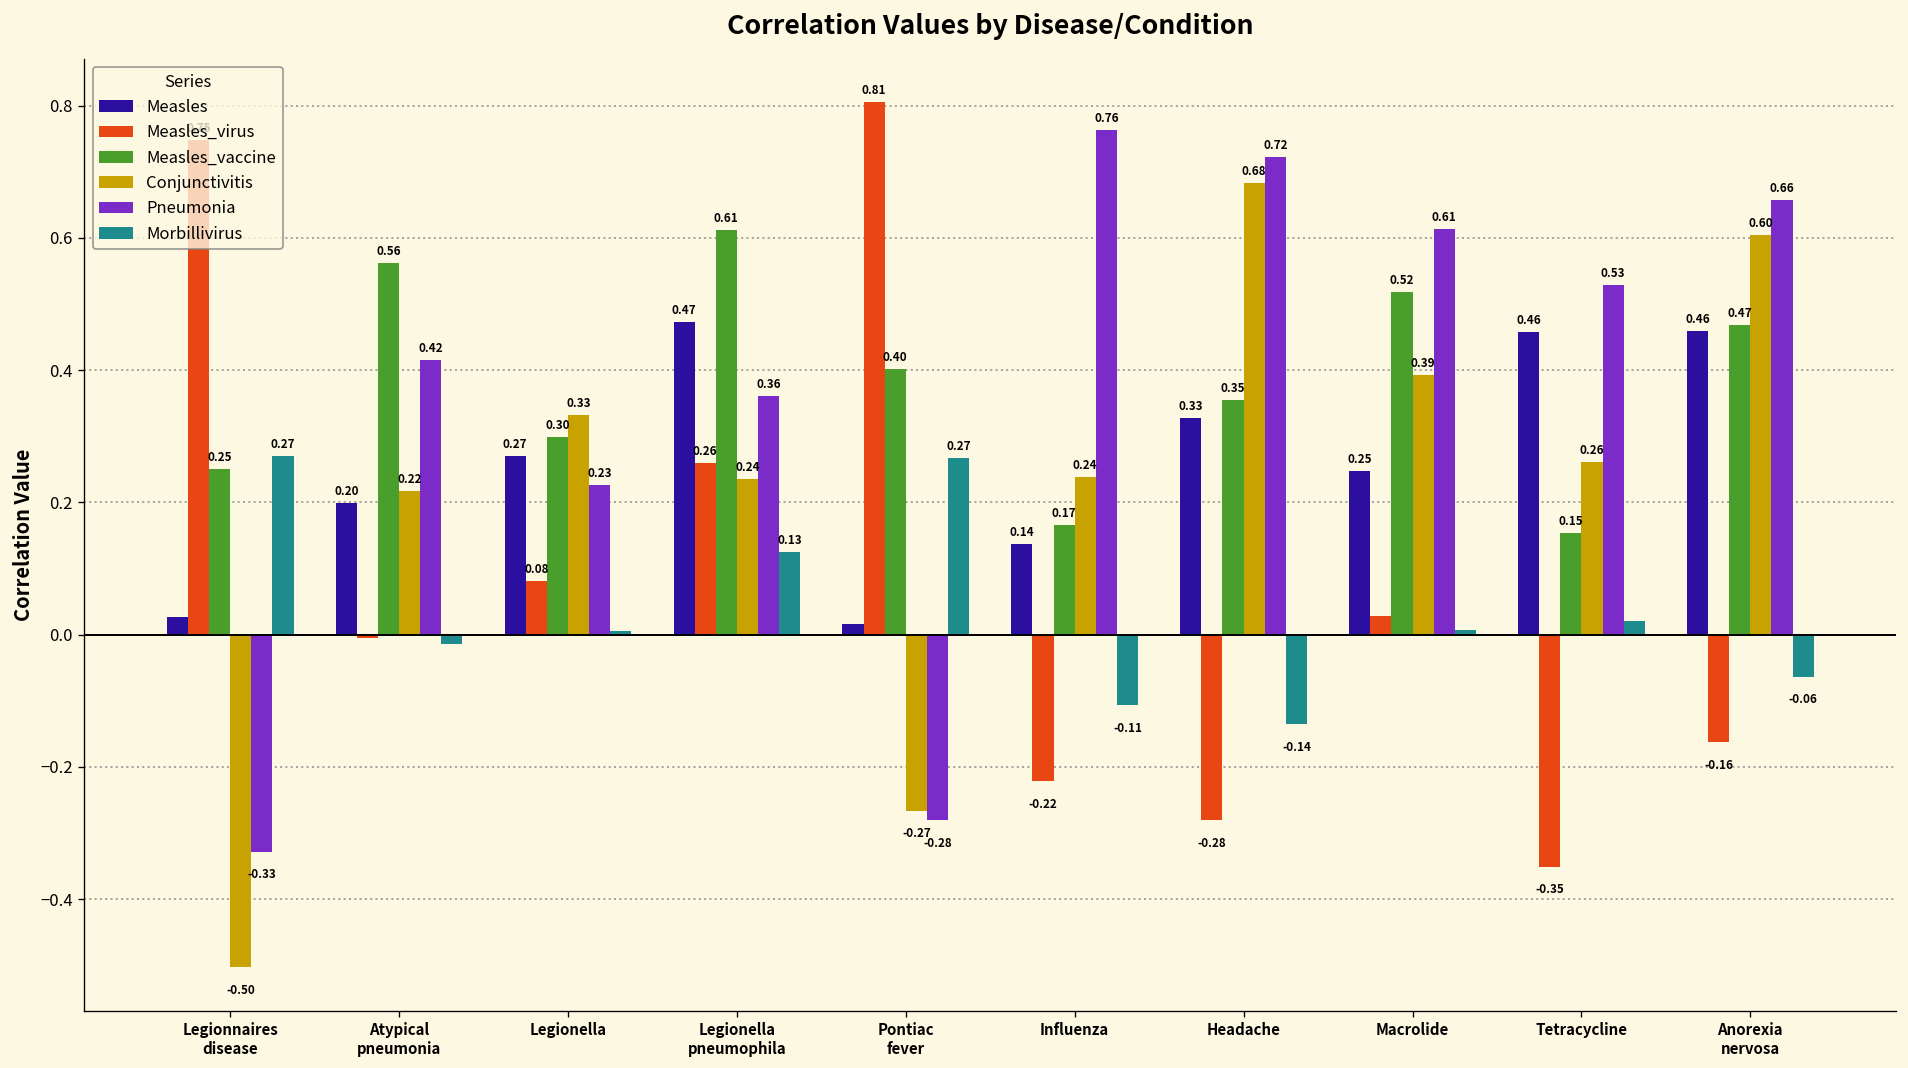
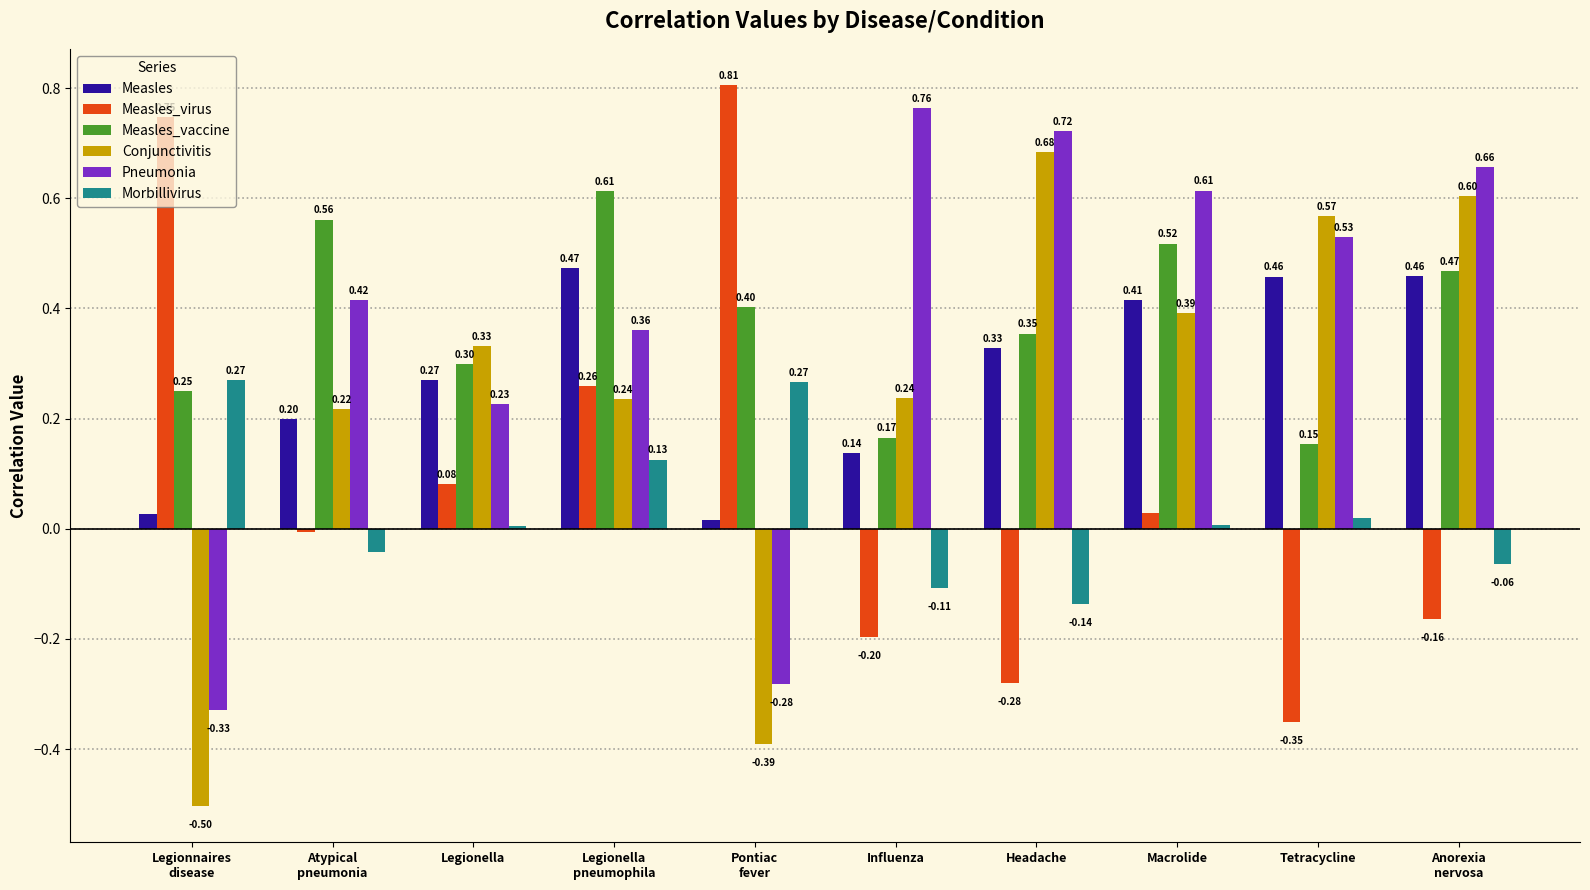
Morbillivirus, Atypical pneumonia: -0.01 -> -0.04
Conjunctivitis, Pontiac fever: -0.27 -> -0.39
Measles_virus, Influenza: -0.22 -> -0.20
Measles, Macrolide: 0.25 -> 0.41
Conjunctivitis, Tetracycline: 0.26 -> 0.57
